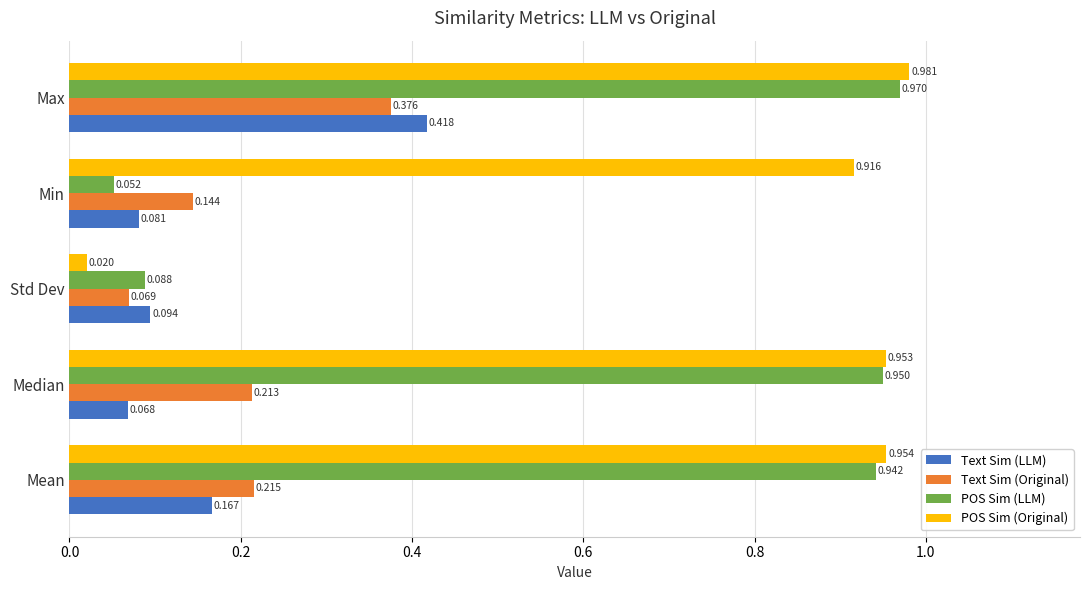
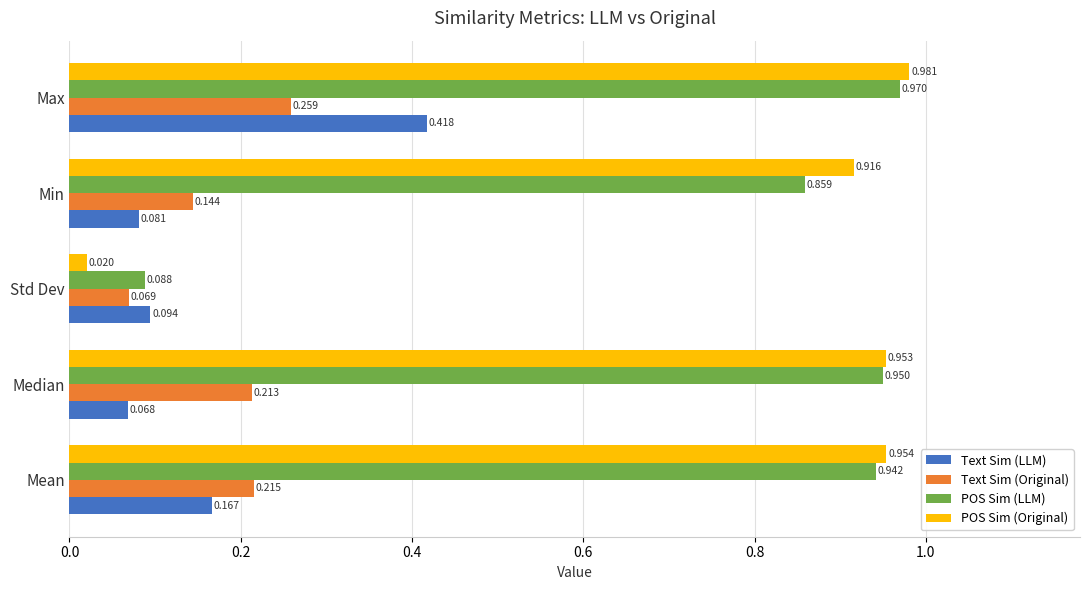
Text Sim (Original), Max: 0.376 -> 0.259
POS Sim (LLM), Min: 0.052 -> 0.859
